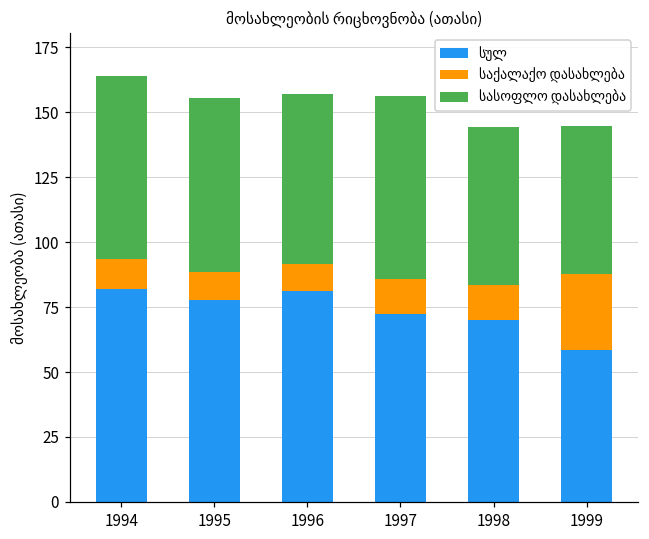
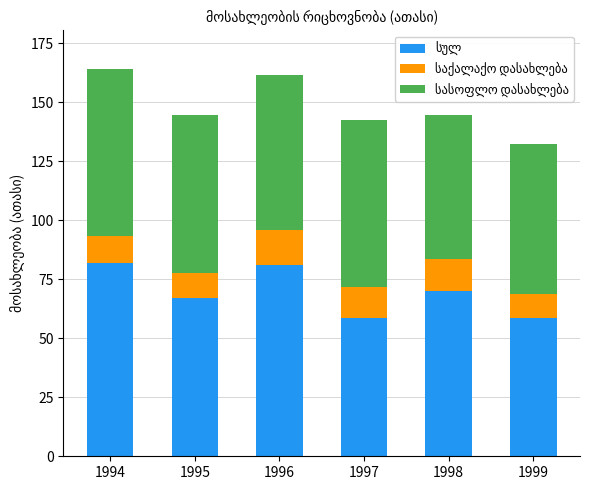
სულ, 1995: 78 -> 67
საქალაქო დასახლება, 1996: 10 -> 15
სულ, 1997: 72 -> 58
საქალაქო დასახლება, 1999: 29 -> 10
სასოფლო დასახლება, 1999: 57 -> 64
